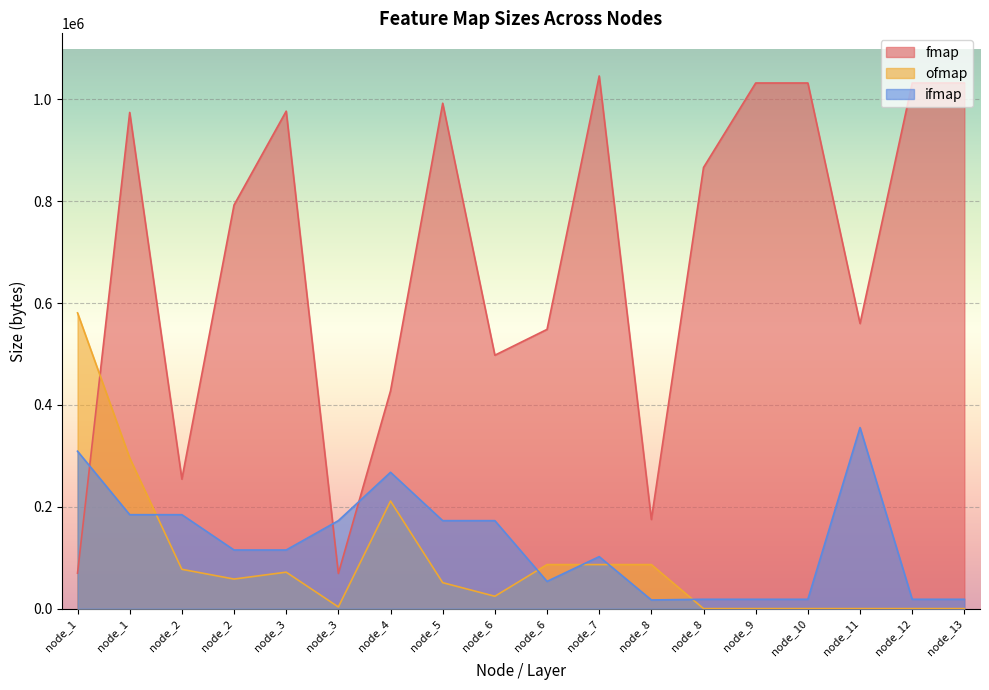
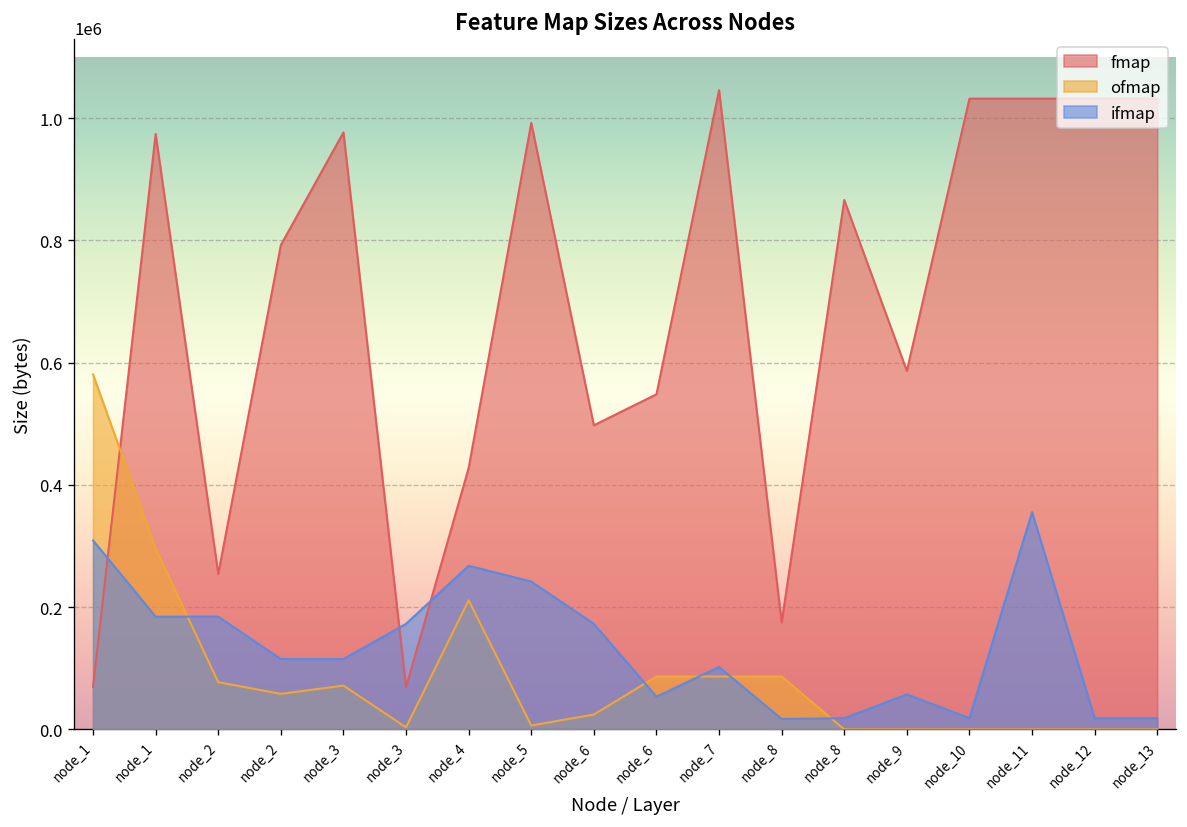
ofmap, node_5: 50000 -> 10000
ifmap, node_5: 170000 -> 240000
fmap, node_9: 1030000 -> 590000
ifmap, node_9: 20000 -> 60000
fmap, node_11: 560000 -> 1030000
